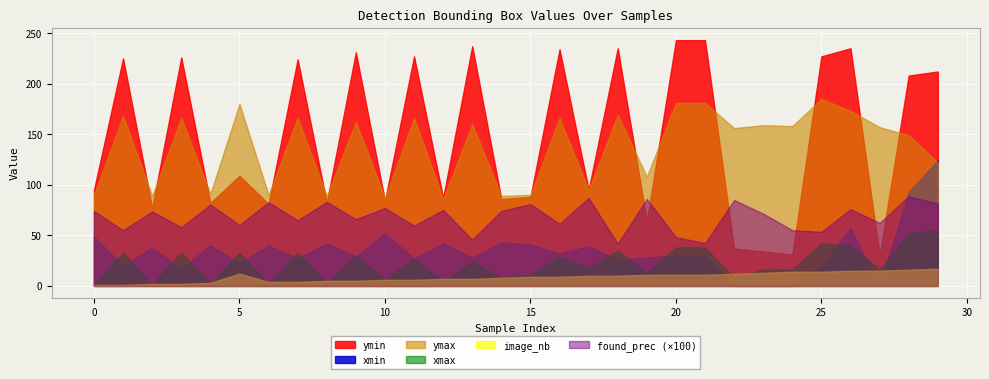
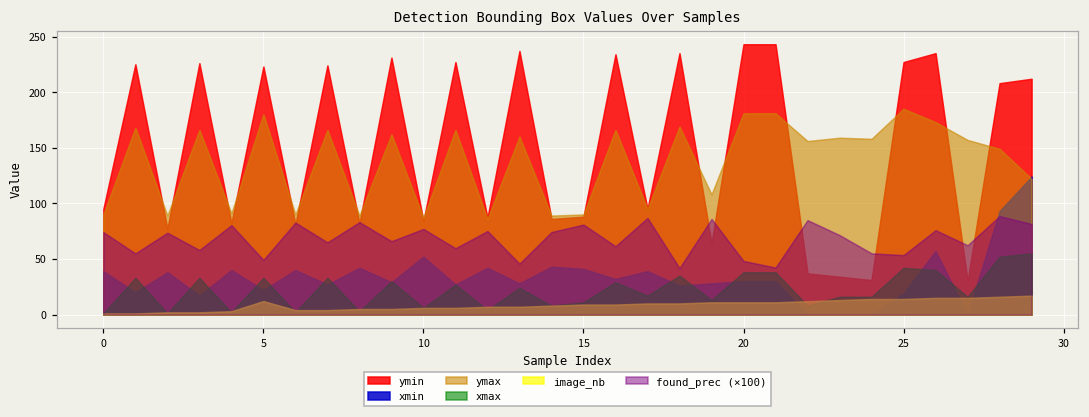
xmin, 0: 49 -> 39
ymin, 5: 109 -> 223
found_prec (×100), 5: 60 -> 49
